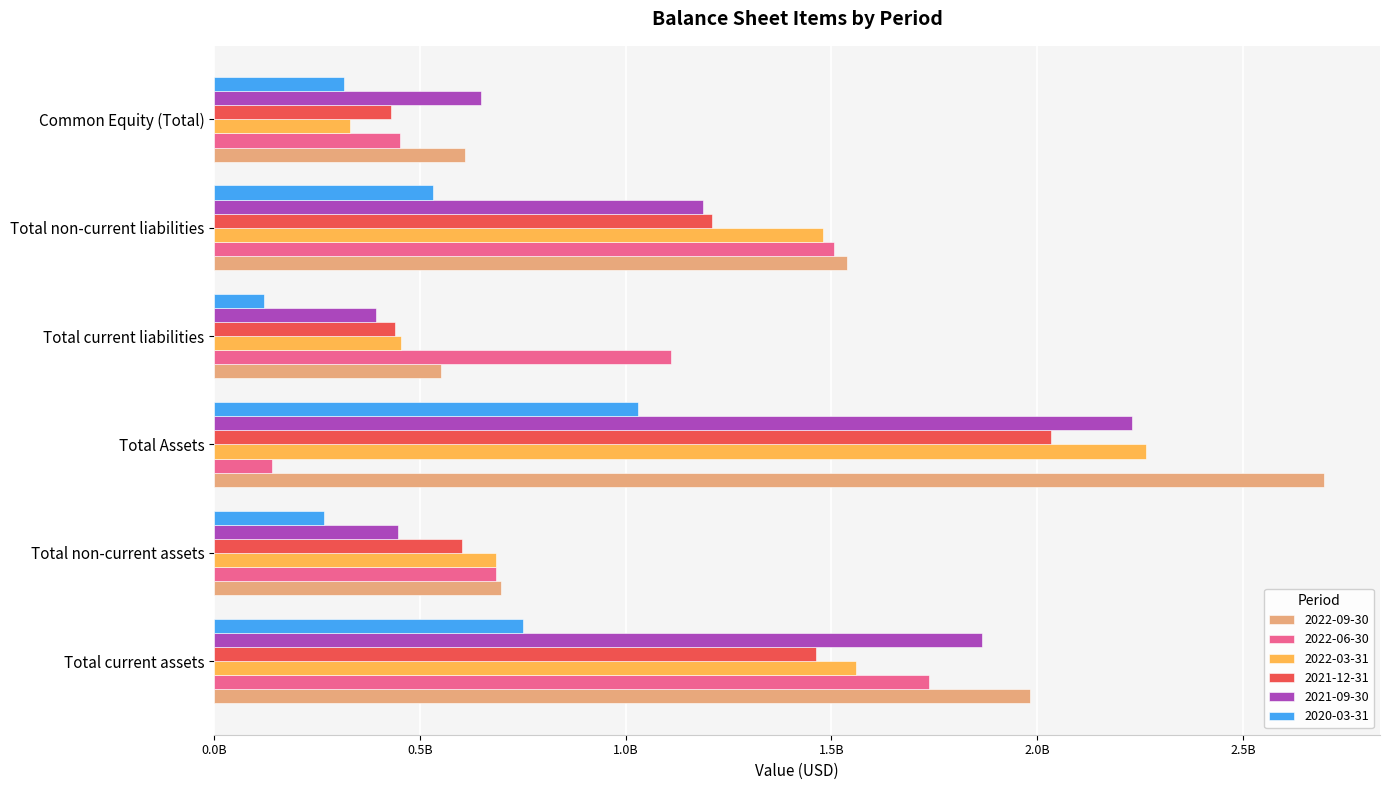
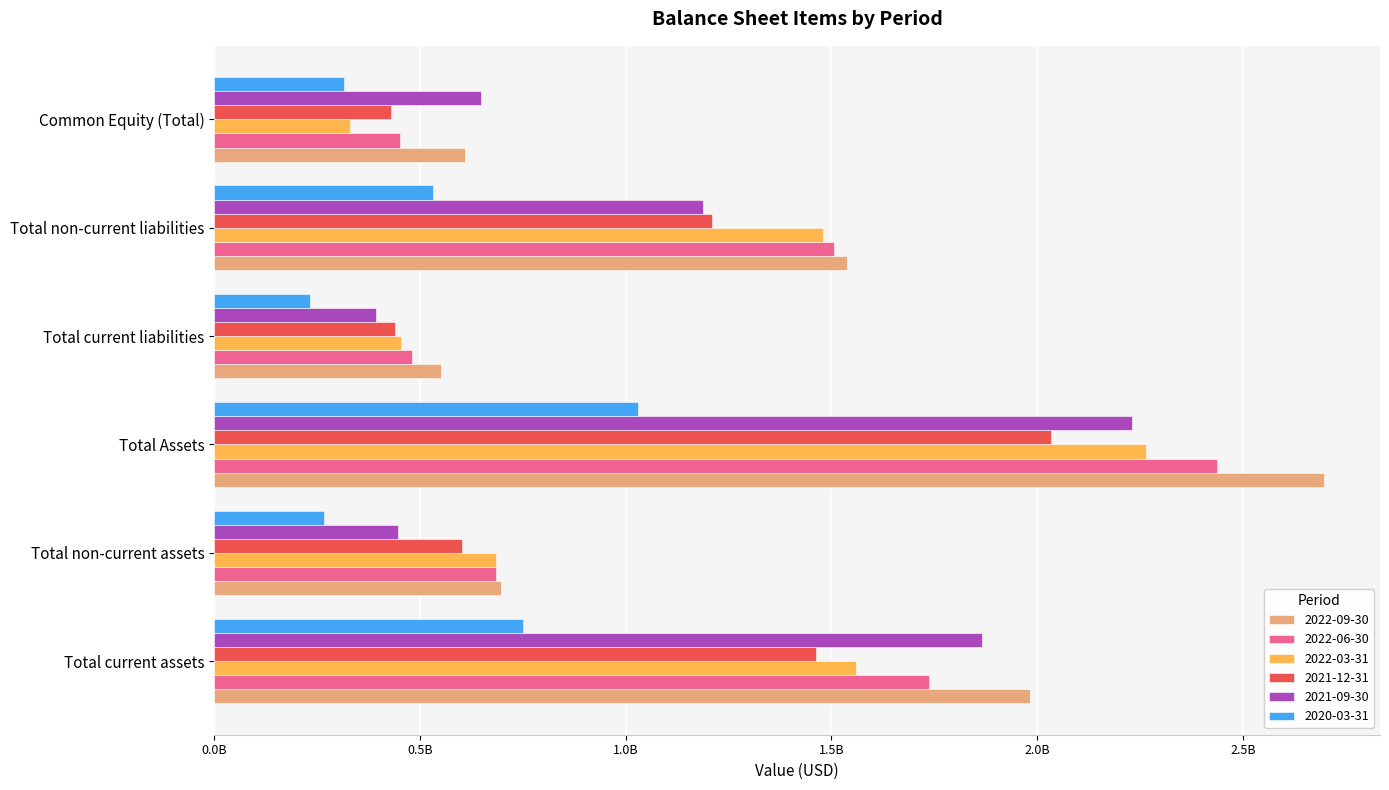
2020-03-31, Total current liabilities: 120000000 -> 230000000
2022-06-30, Total current liabilities: 1110000000 -> 480000000
2022-06-30, Total Assets: 140000000 -> 2440000000
